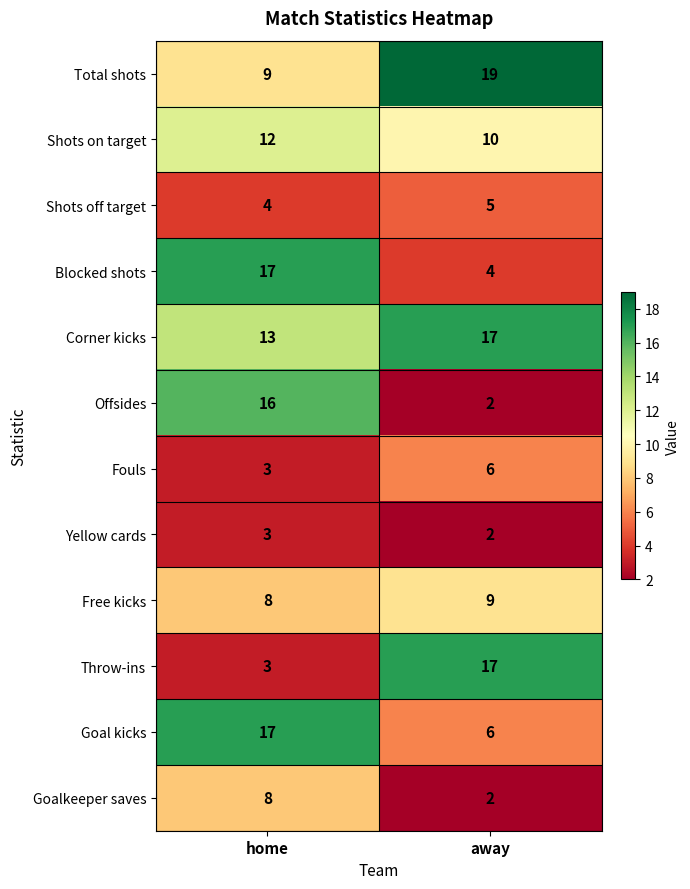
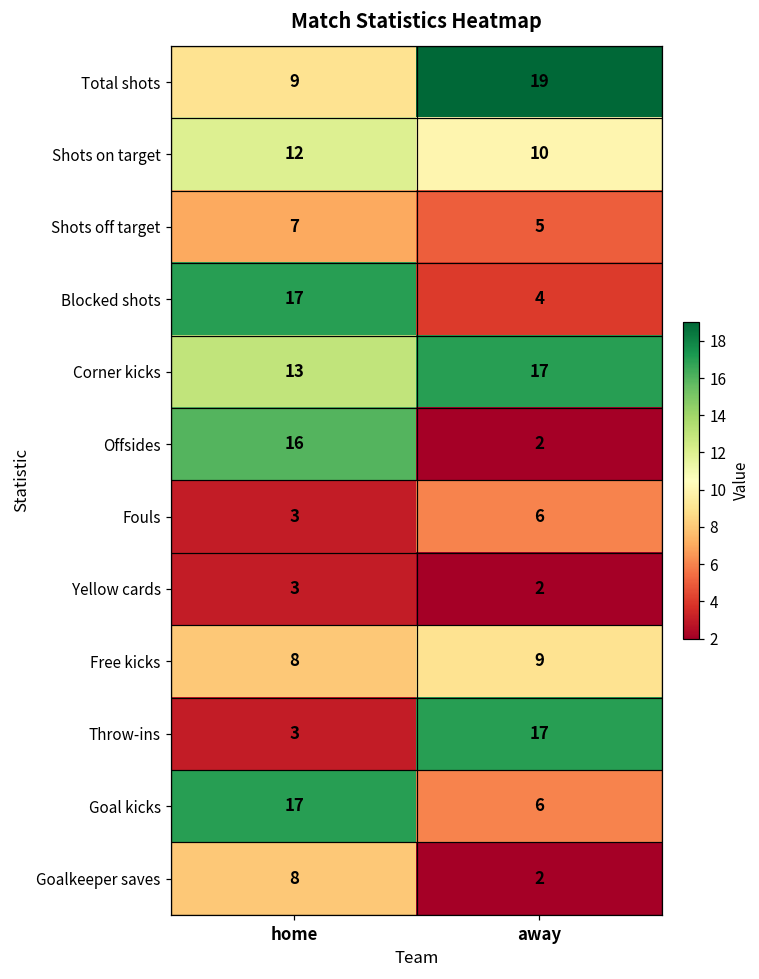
Shots off target, home: 4 -> 7
